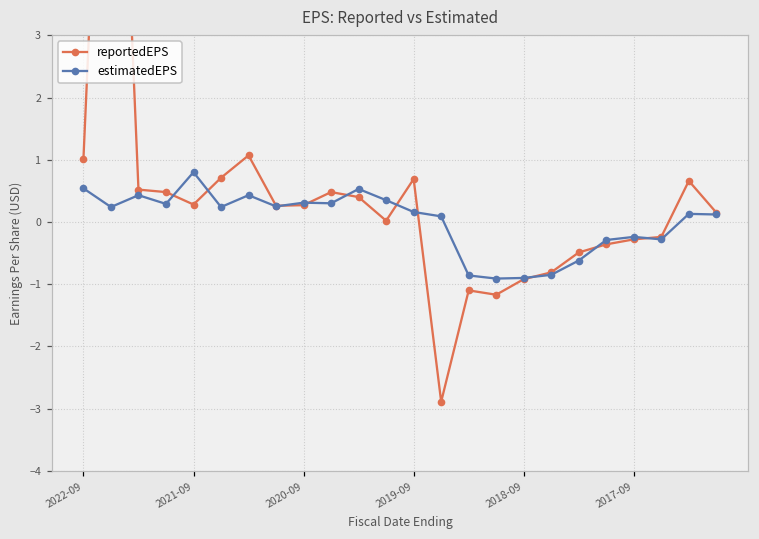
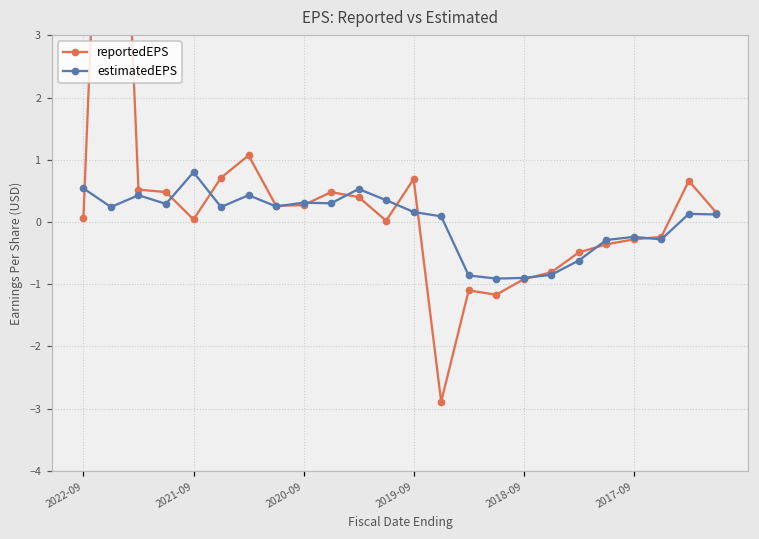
reportedEPS, 2022-09: 1.0 -> 0.1
reportedEPS, 2021-09: 0.3 -> 0.0
